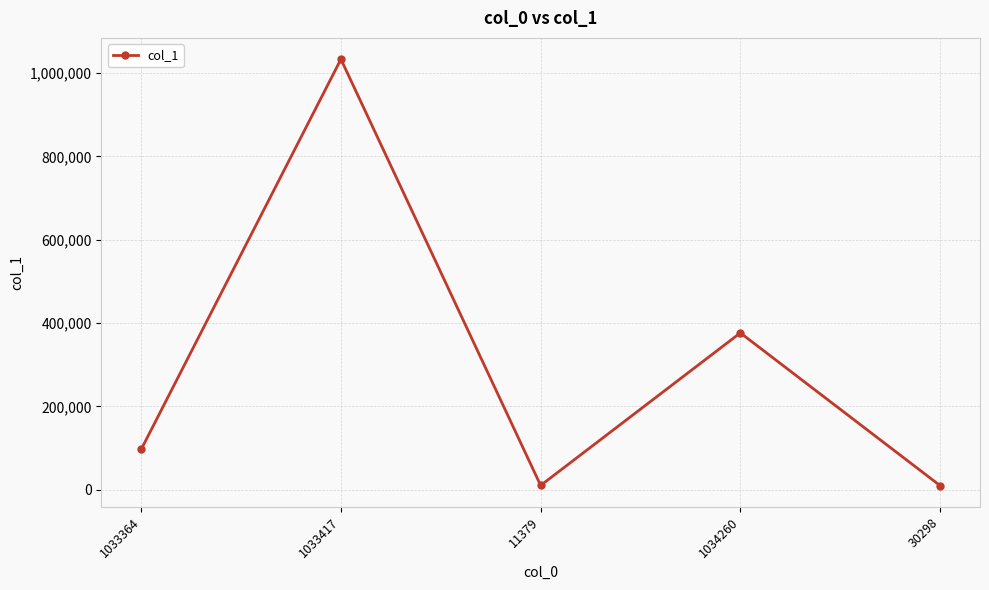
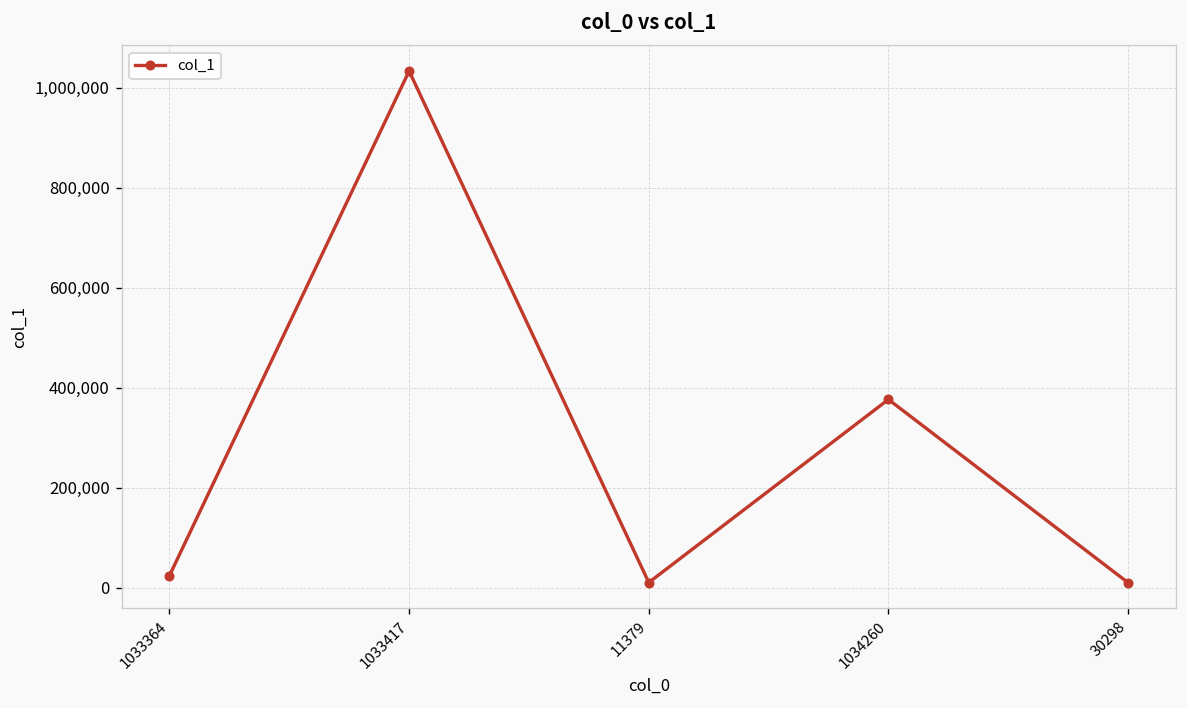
1033364: 100,000 -> 20,000
